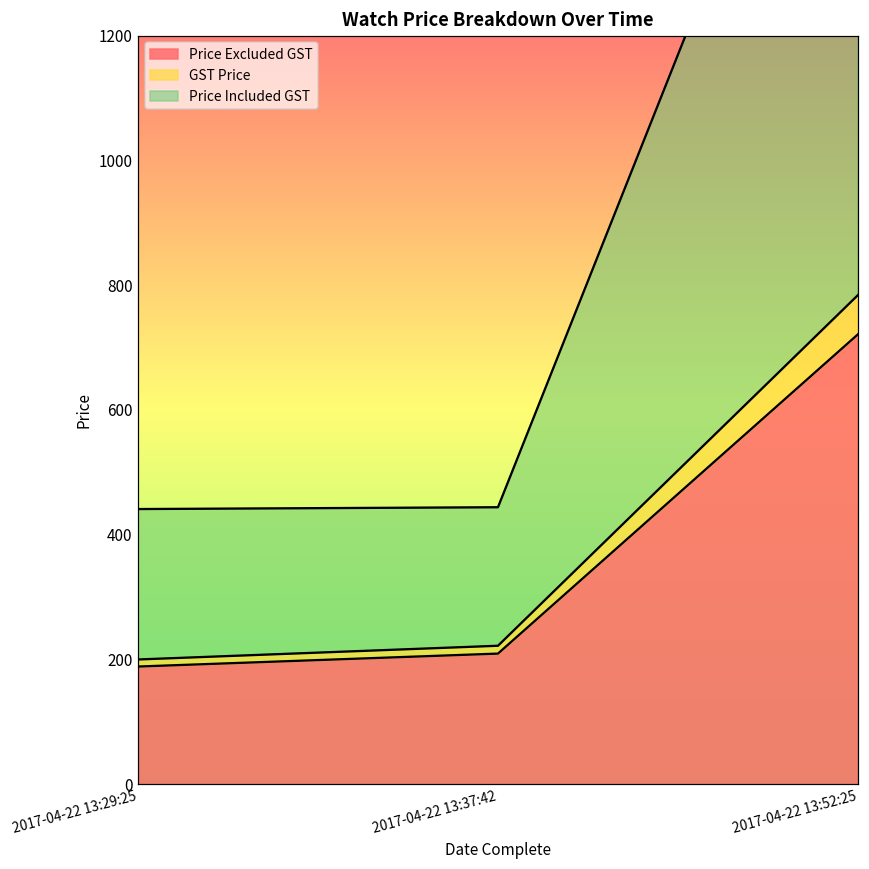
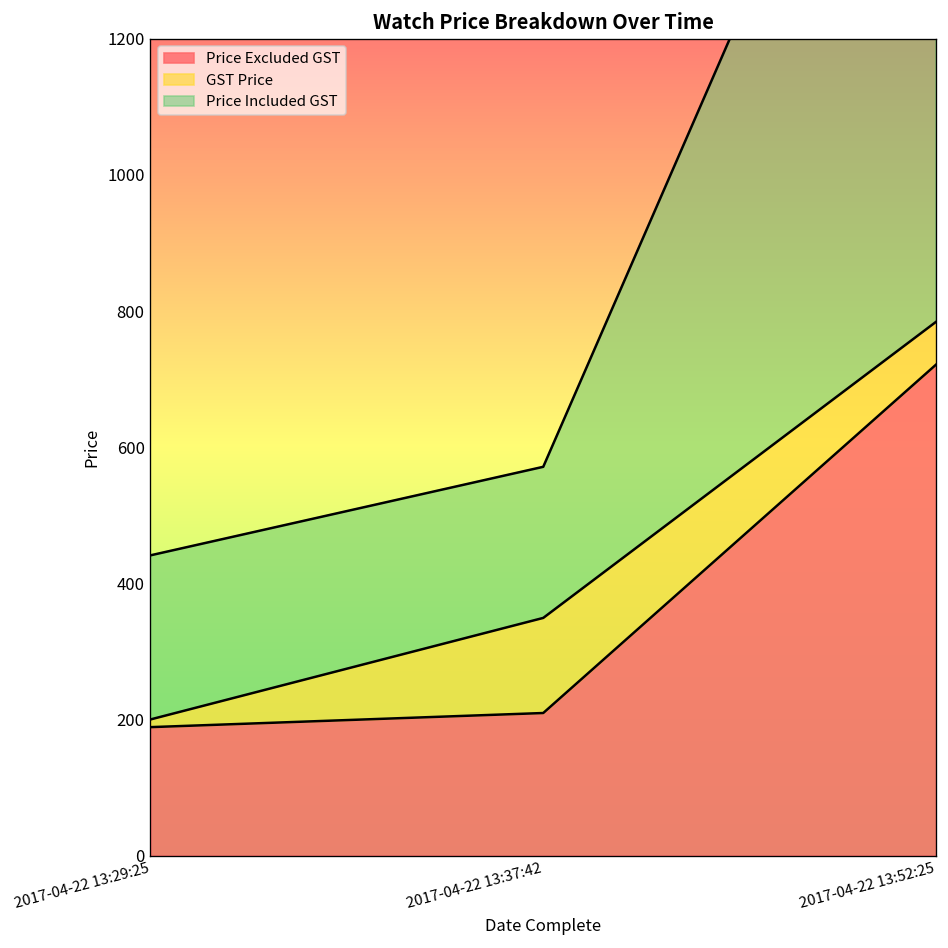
GST Price, 2017-04-22 13:37:42: 10 -> 140
